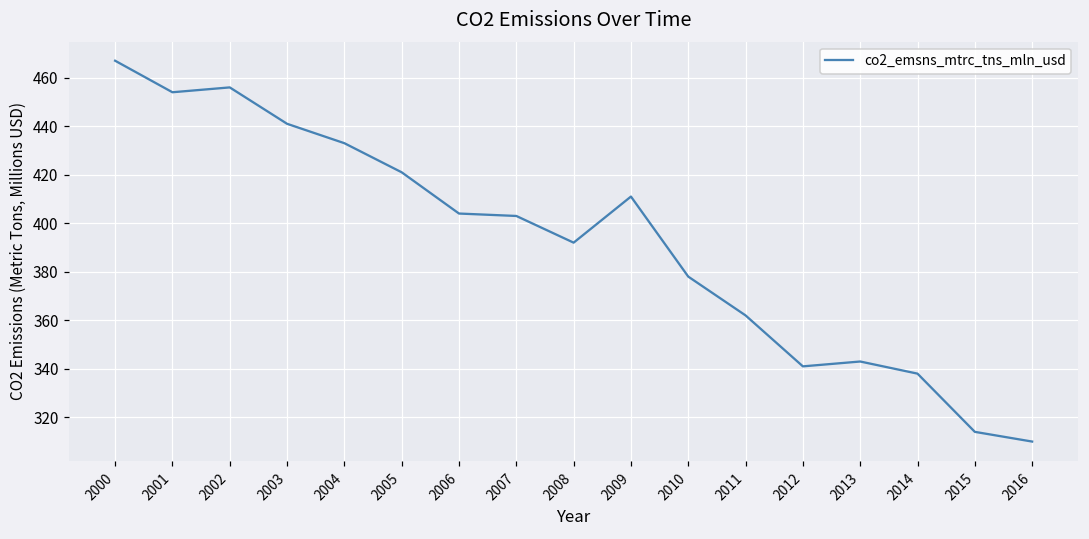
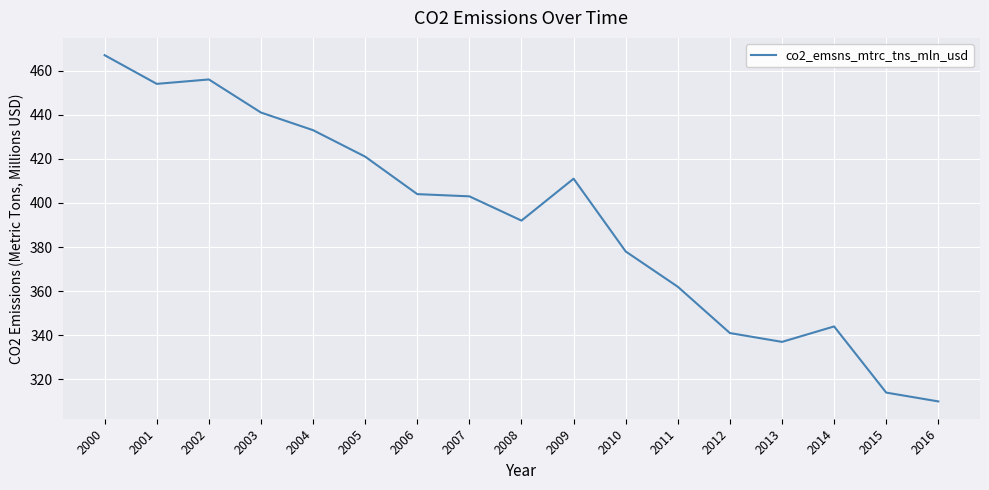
2013: 343 -> 337
2014: 338 -> 344
